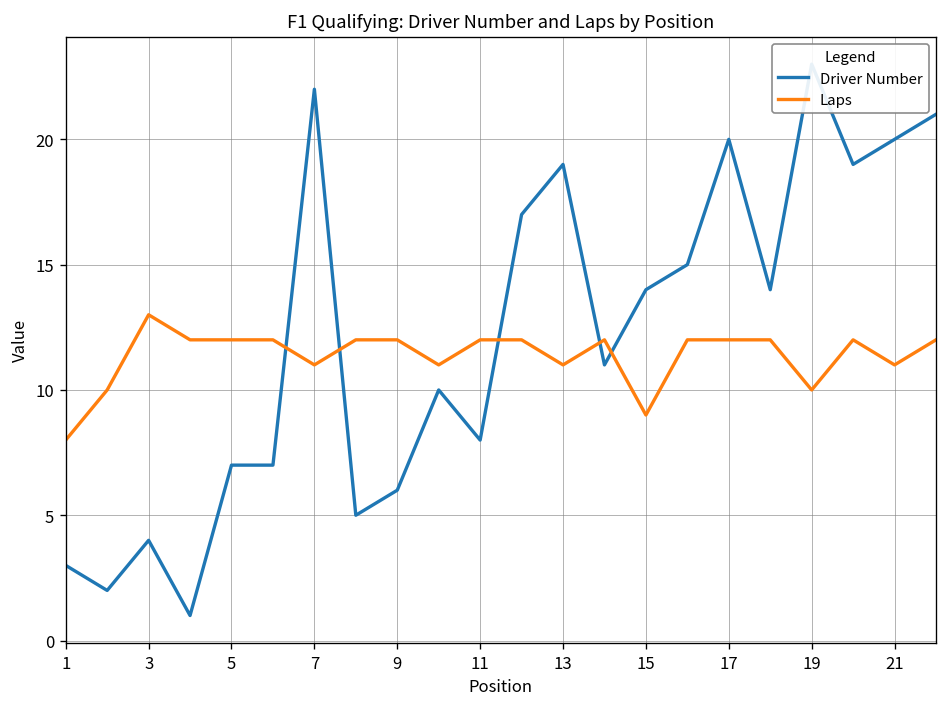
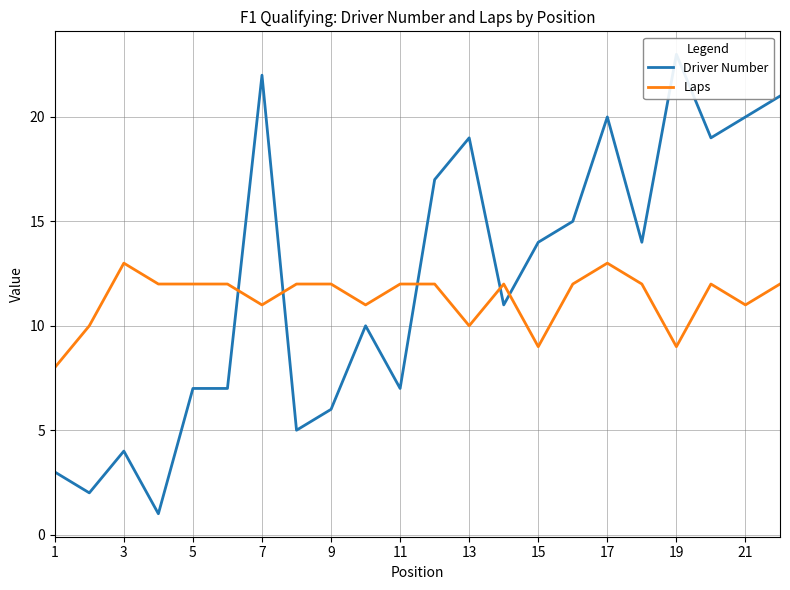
Driver Number, 11: 8 -> 7
Laps, 13: 11 -> 10
Laps, 17: 12 -> 13
Laps, 19: 10 -> 9
